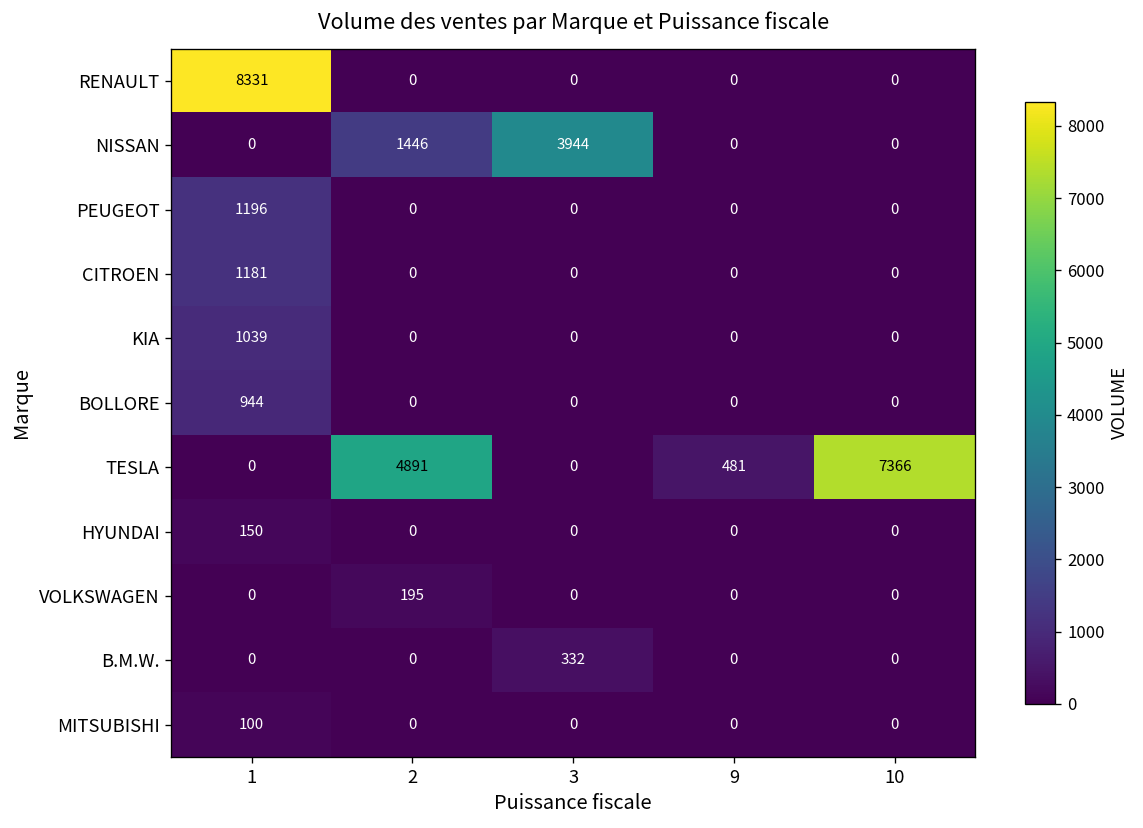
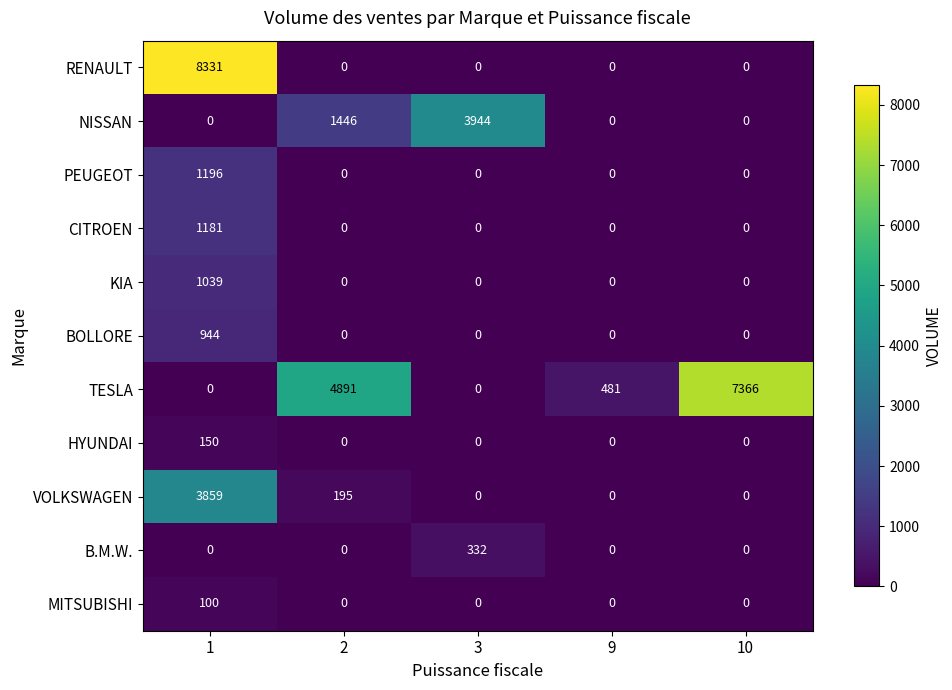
VOLKSWAGEN, 1: 0 -> 3859
